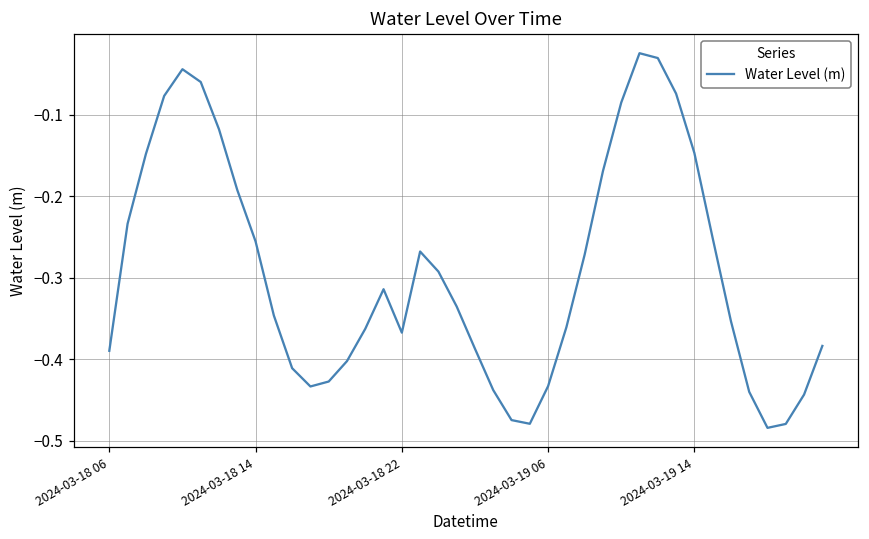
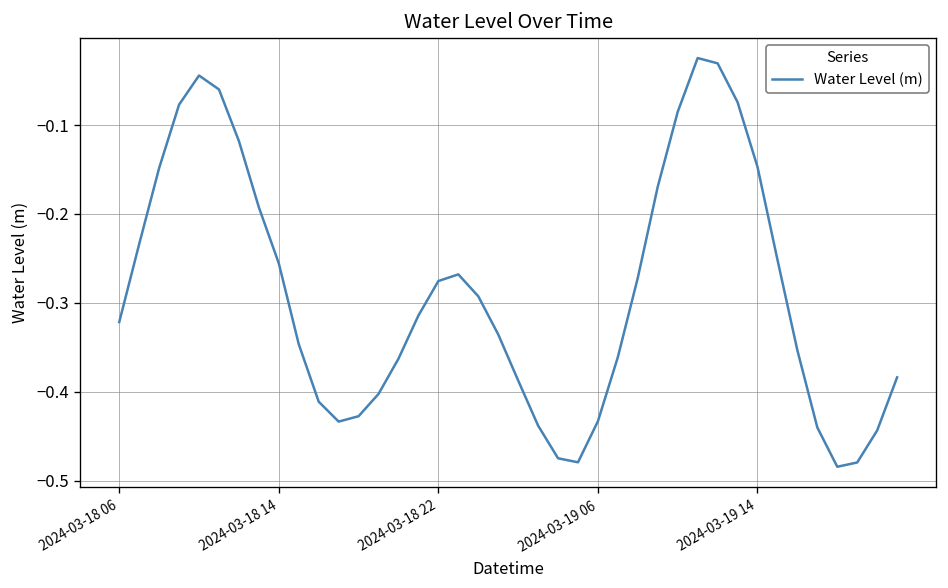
2024-03-18 06: -0.39 -> -0.32
2024-03-18 22: -0.37 -> -0.28
